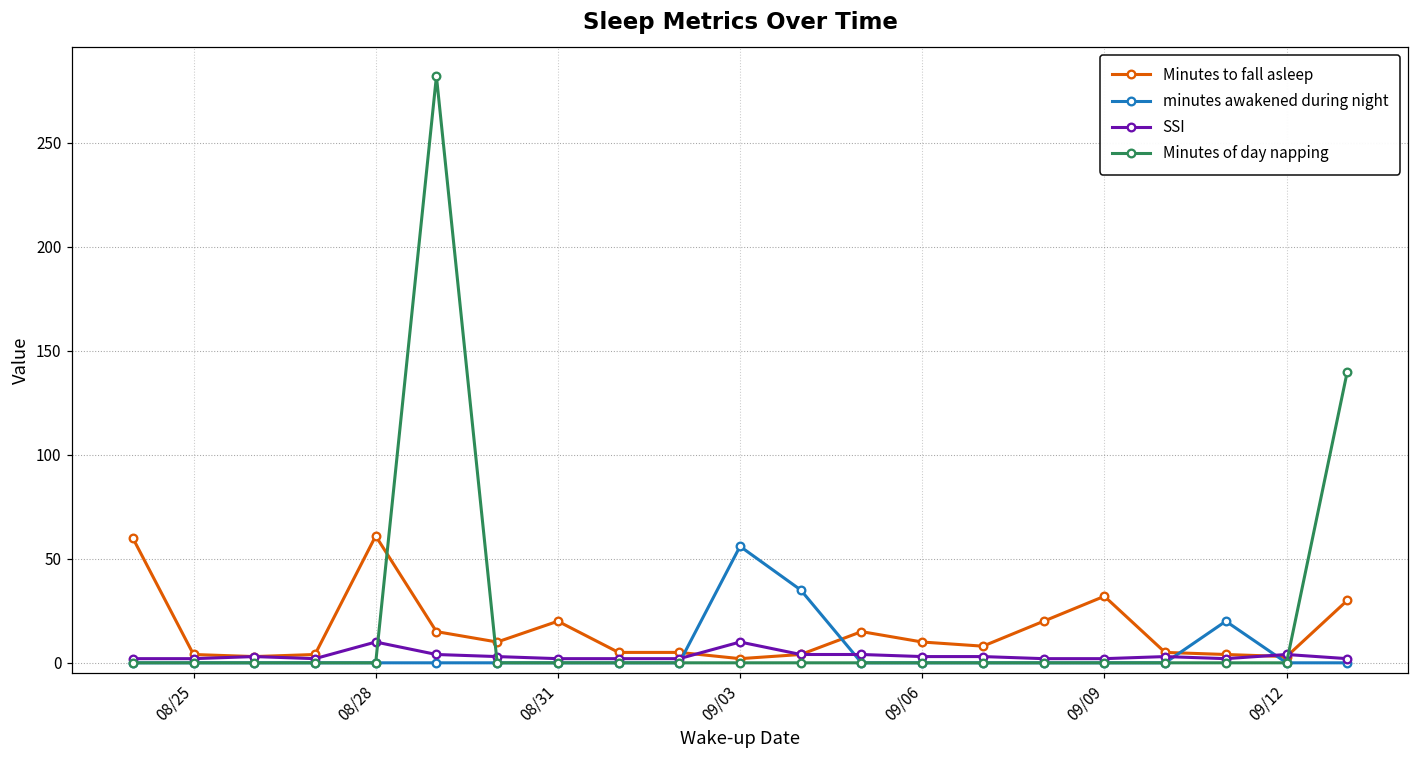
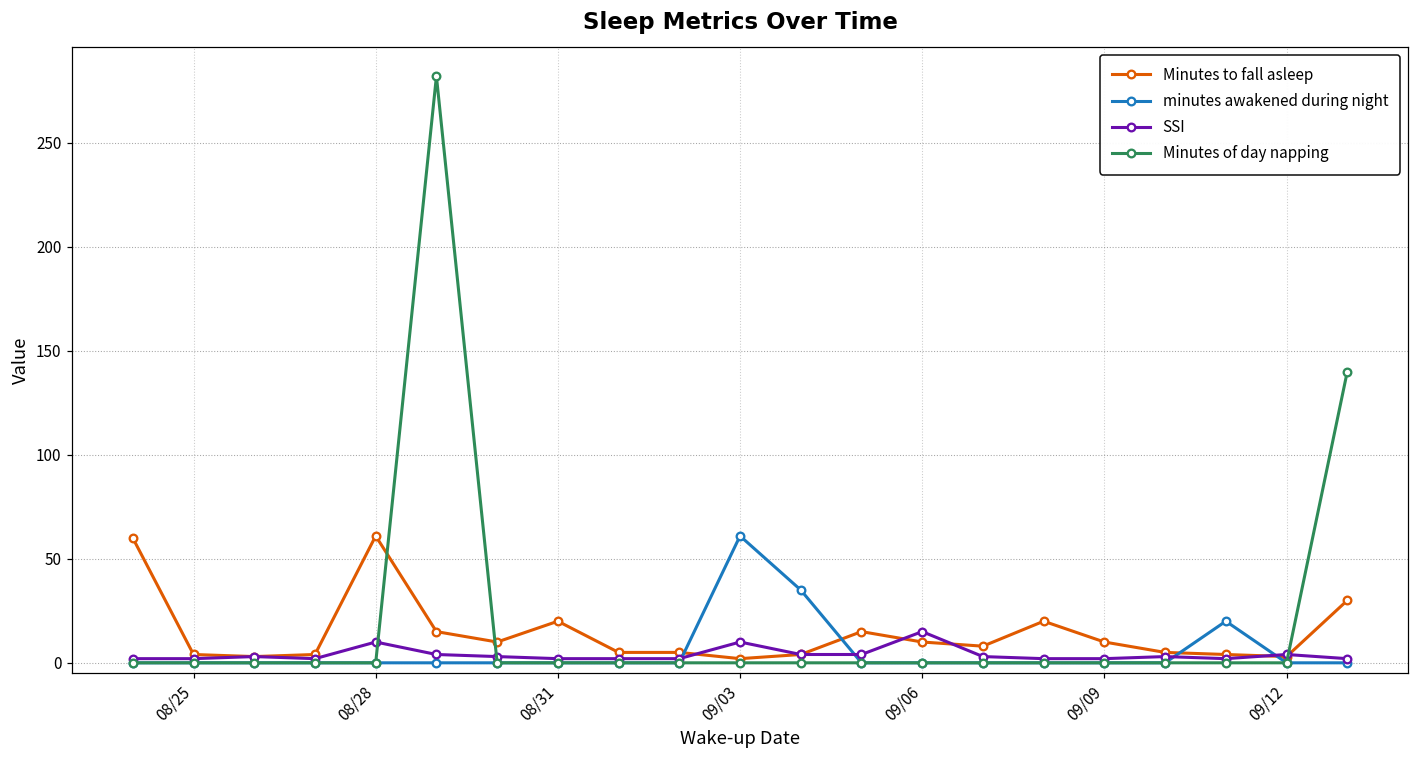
minutes awakened during night, 09/03: 56 -> 61
SSI, 09/06: 3 -> 15
Minutes to fall asleep, 09/09: 32 -> 10
